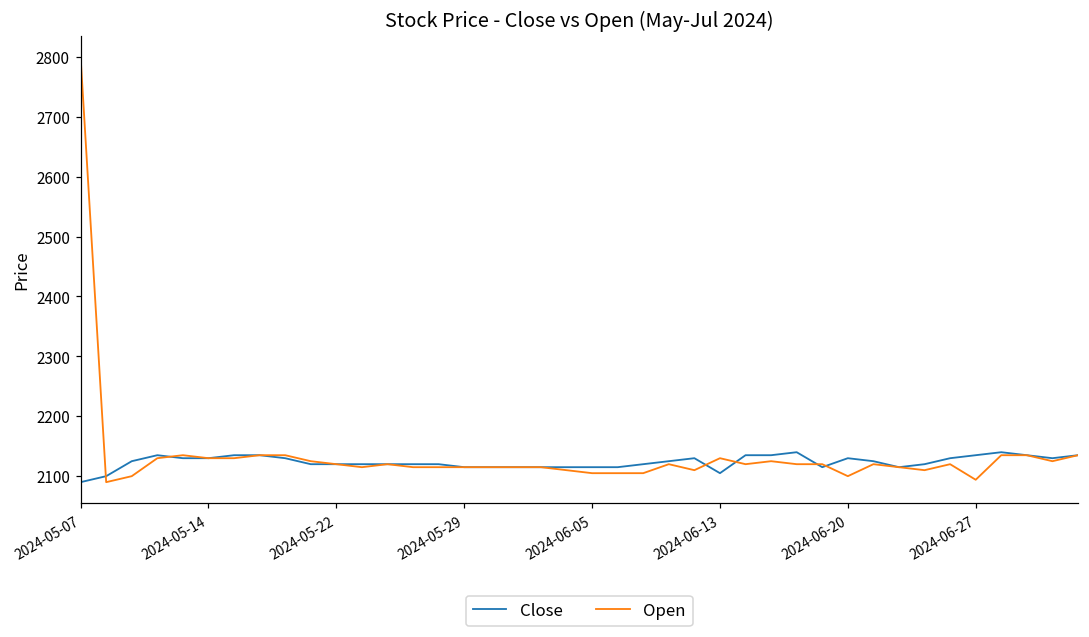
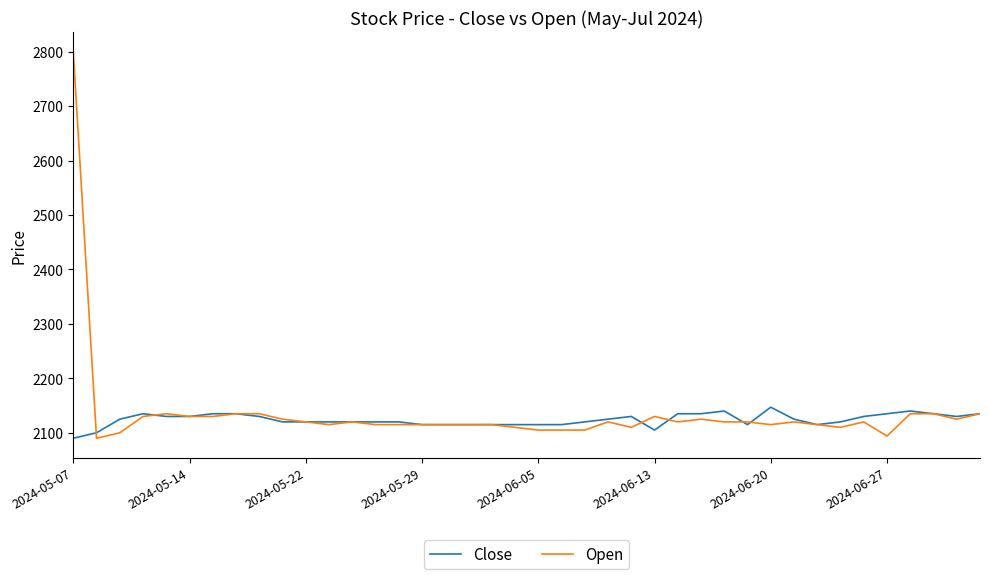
Close, 2024-06-20: 2130 -> 2150
Open, 2024-06-20: 2100 -> 2120
